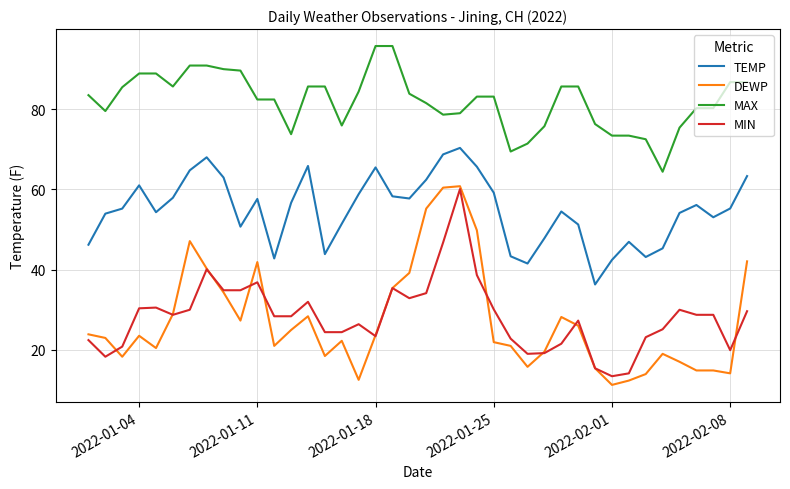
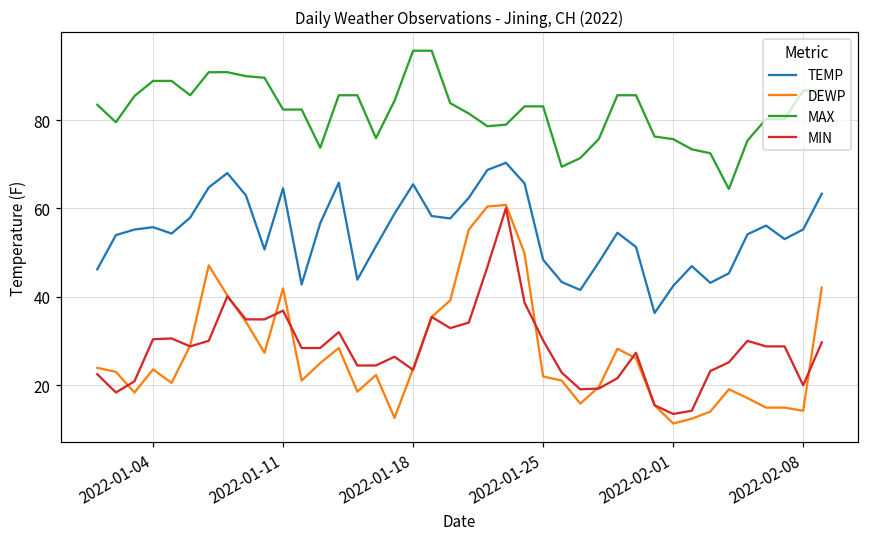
TEMP, 2022-01-04: 61 -> 56
TEMP, 2022-01-11: 58 -> 65
TEMP, 2022-01-25: 59 -> 48
MAX, 2022-02-01: 73 -> 76
